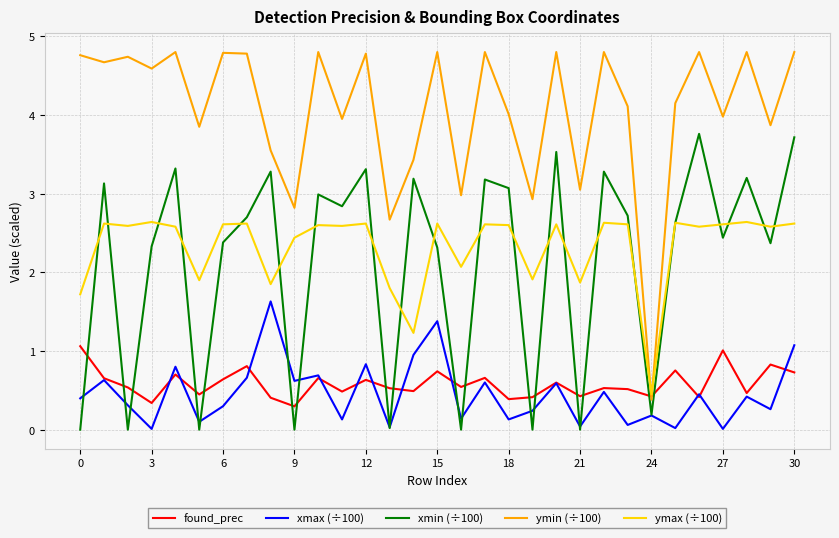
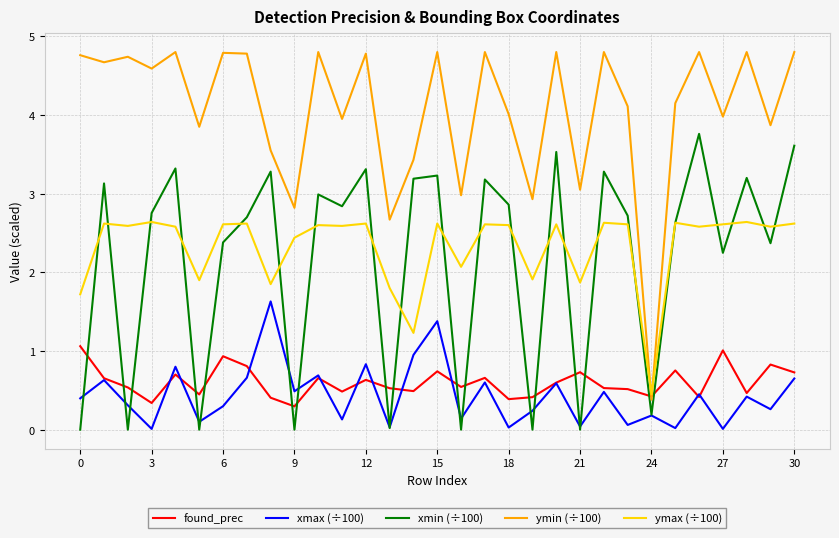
xmin (÷100), 3: 2.3 -> 2.8
found_prec, 6: 0.6 -> 0.9
xmax (÷100), 9: 0.6 -> 0.5
xmin (÷100), 15: 2.3 -> 3.2
xmax (÷100), 18: 0.1 -> 0.0
xmin (÷100), 18: 3.1 -> 2.9
found_prec, 21: 0.4 -> 0.7
xmin (÷100), 27: 2.4 -> 2.2
xmax (÷100), 30: 1.1 -> 0.7
xmin (÷100), 30: 3.7 -> 3.6
